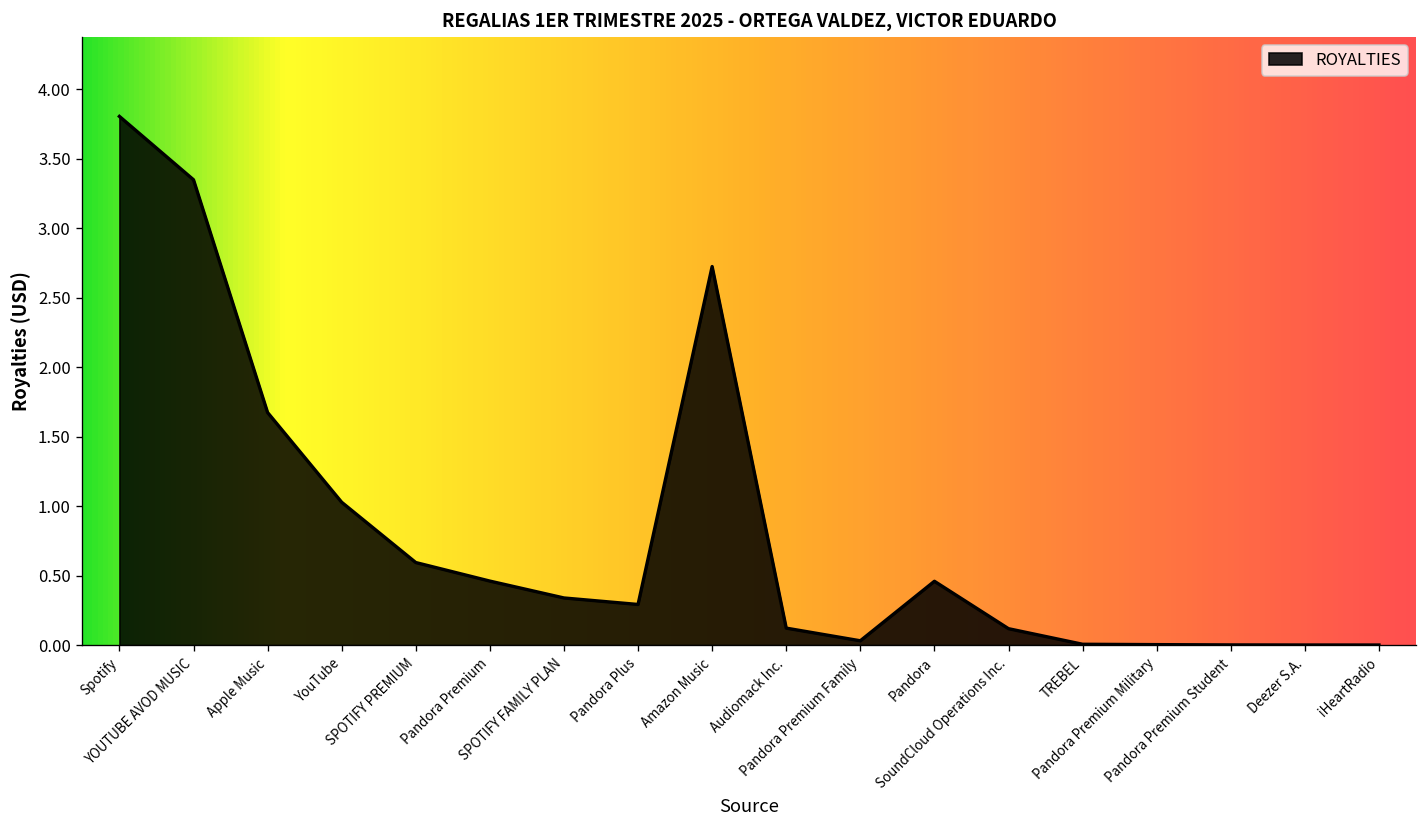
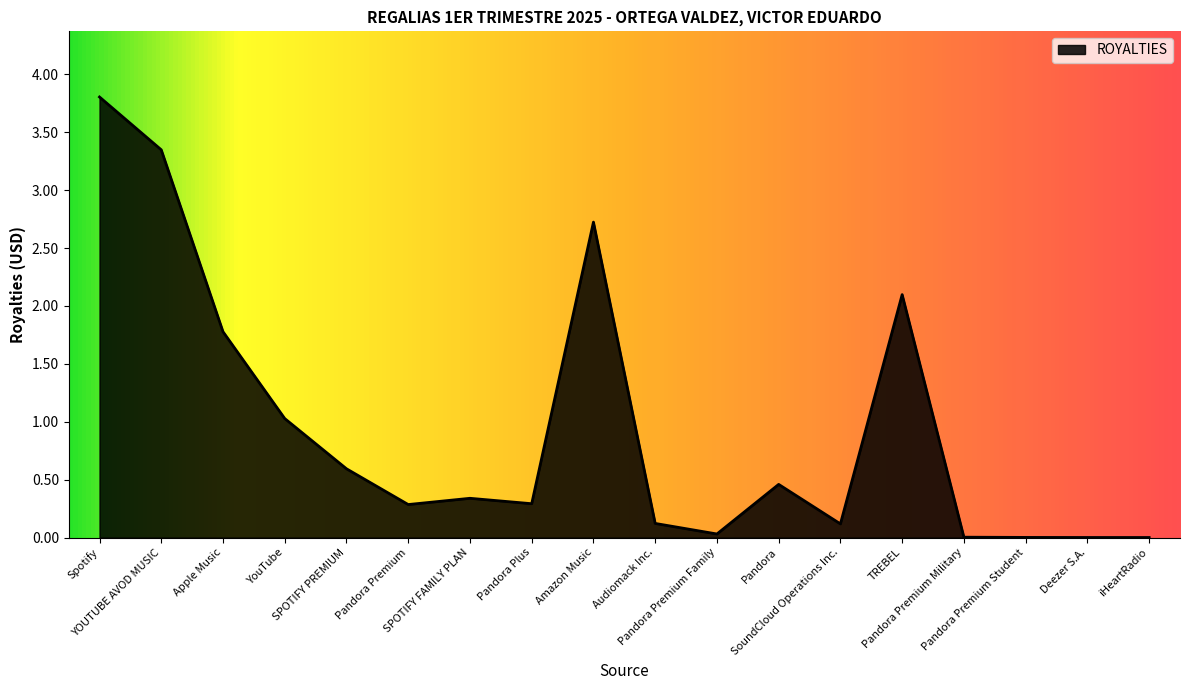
Apple Music: 1.67 -> 1.78
Pandora Premium: 0.46 -> 0.29
TREBEL: 0.01 -> 2.10
